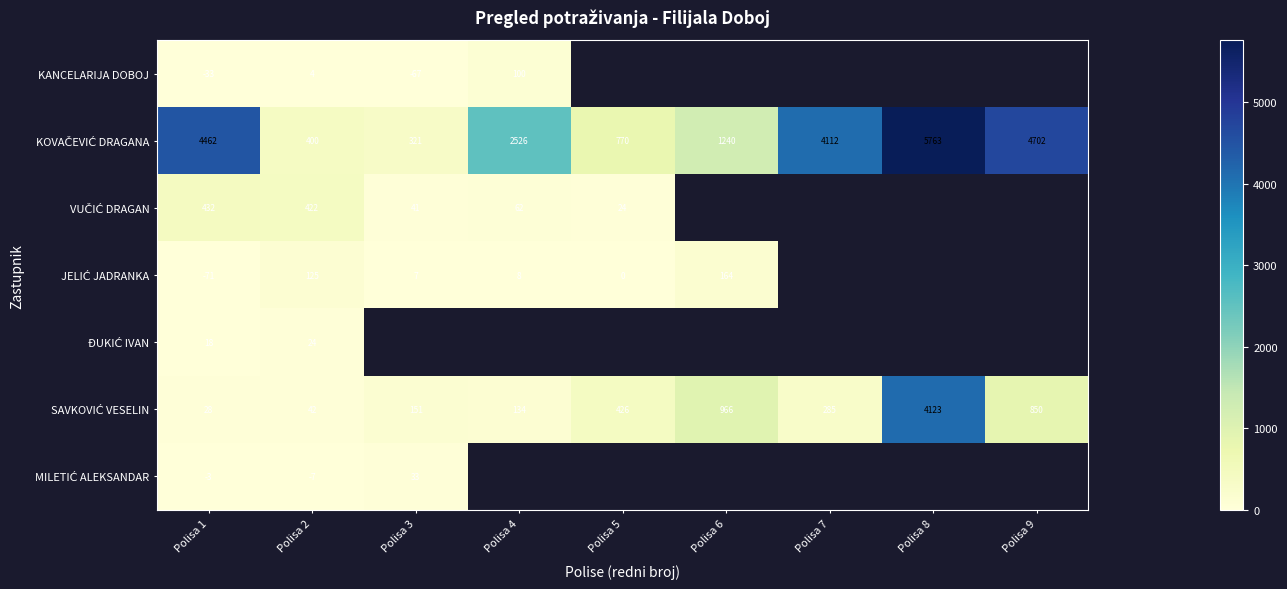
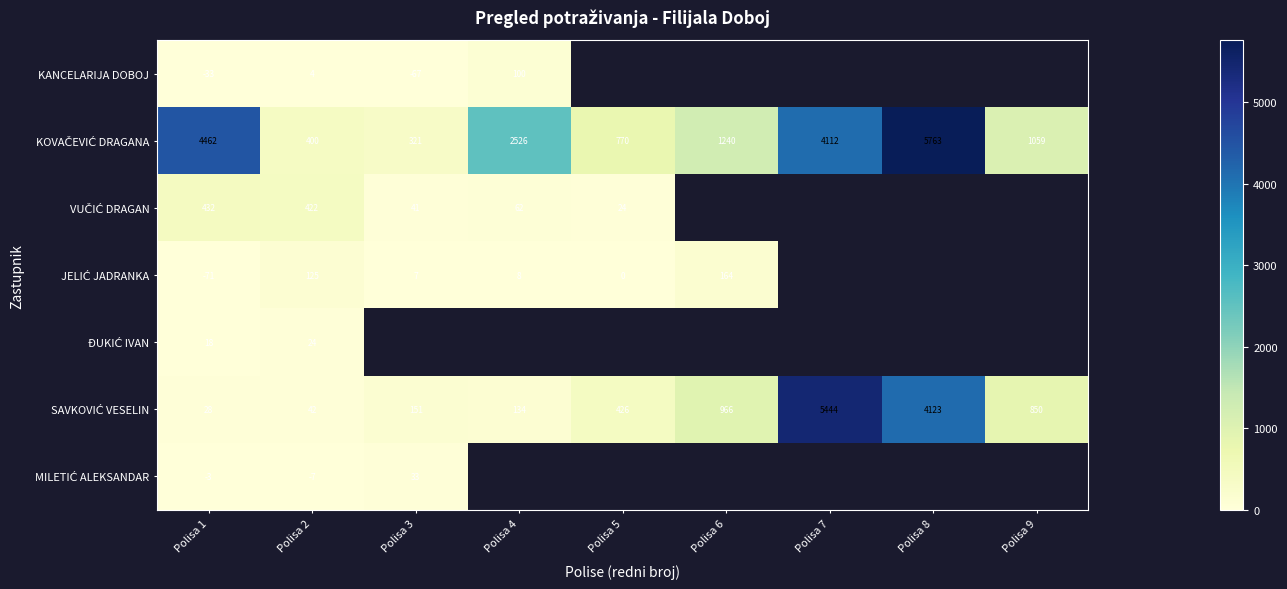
KOVAČEVIĆ DRAGANA, Polisa 9: 4702 -> 1059
SAVKOVIĆ VESELIN, Polisa 7: 285 -> 5444
